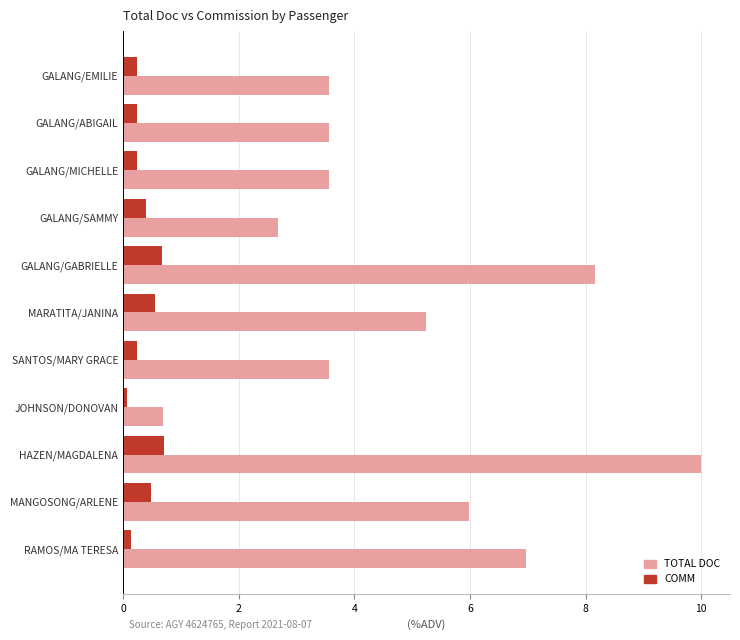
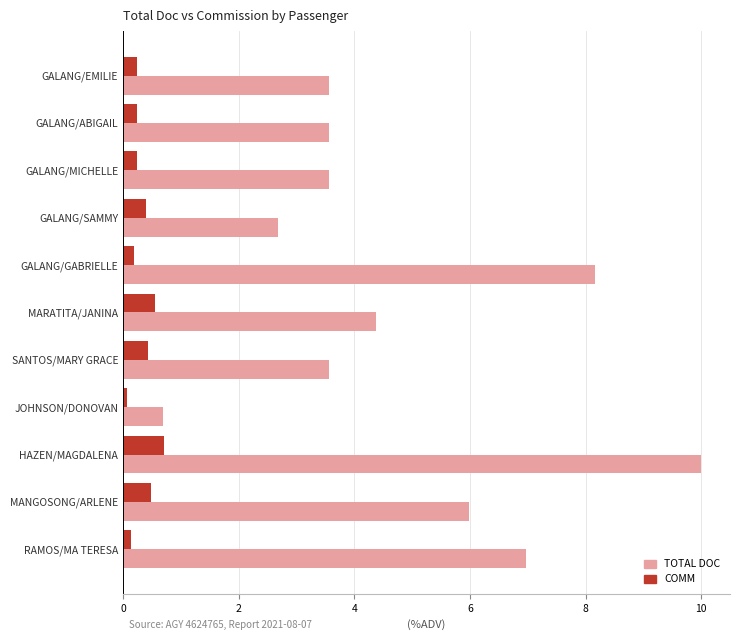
COMM, GALANG/GABRIELLE: 0.7 -> 0.2
TOTAL DOC, MARATITA/JANINA: 5.2 -> 4.4
COMM, SANTOS/MARY GRACE: 0.2 -> 0.4
